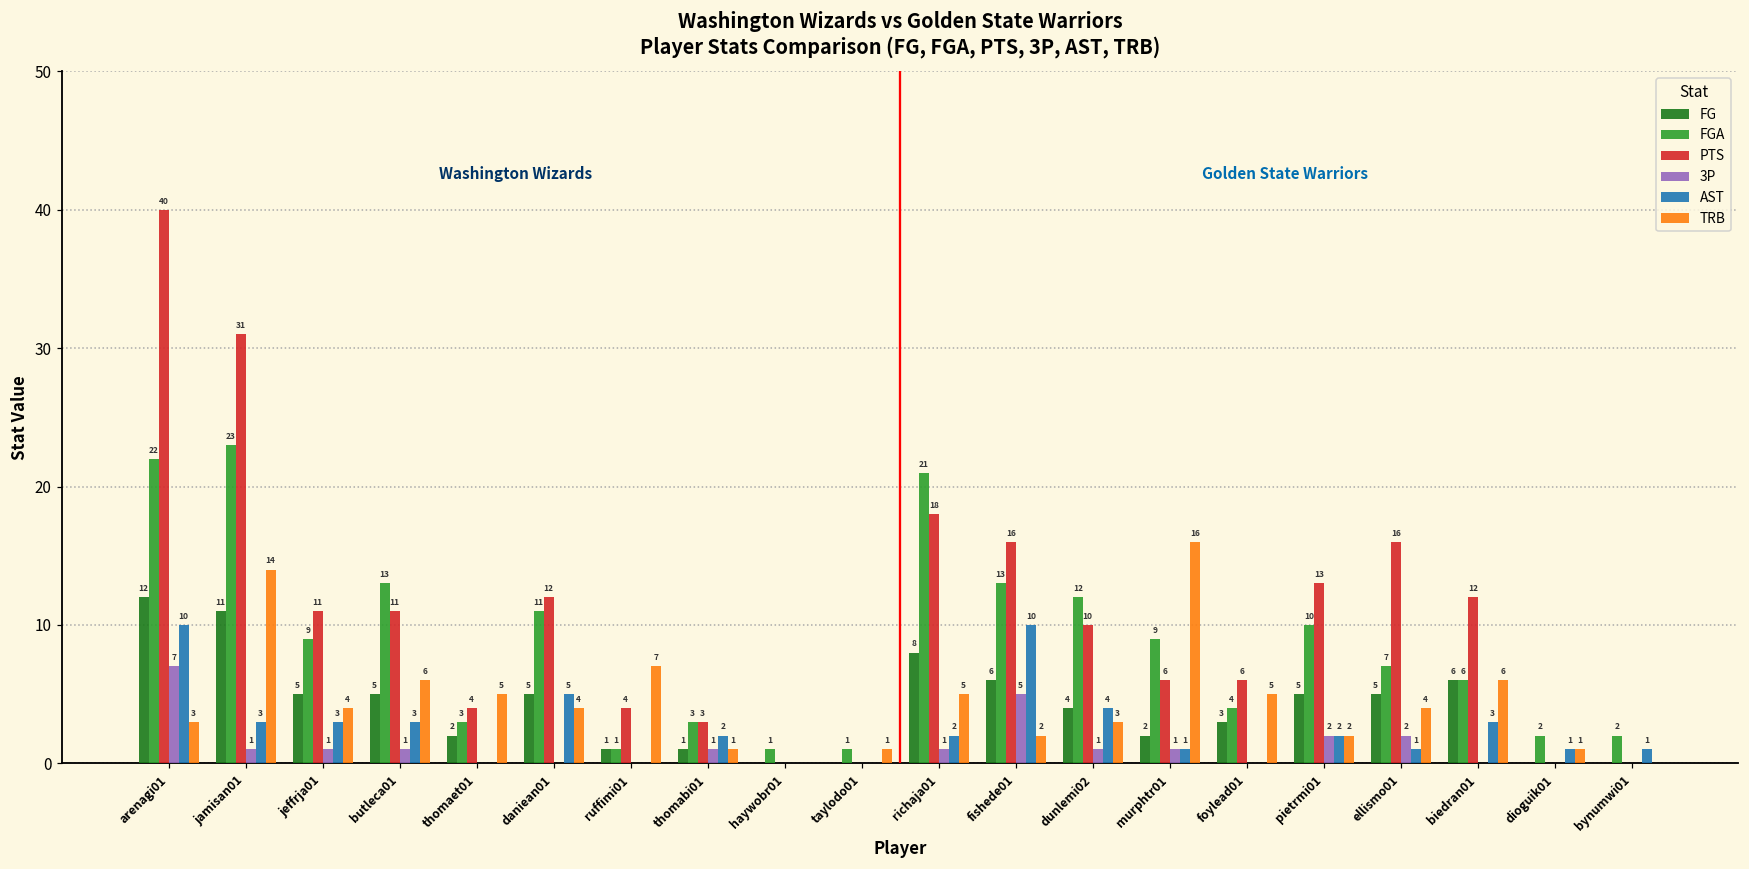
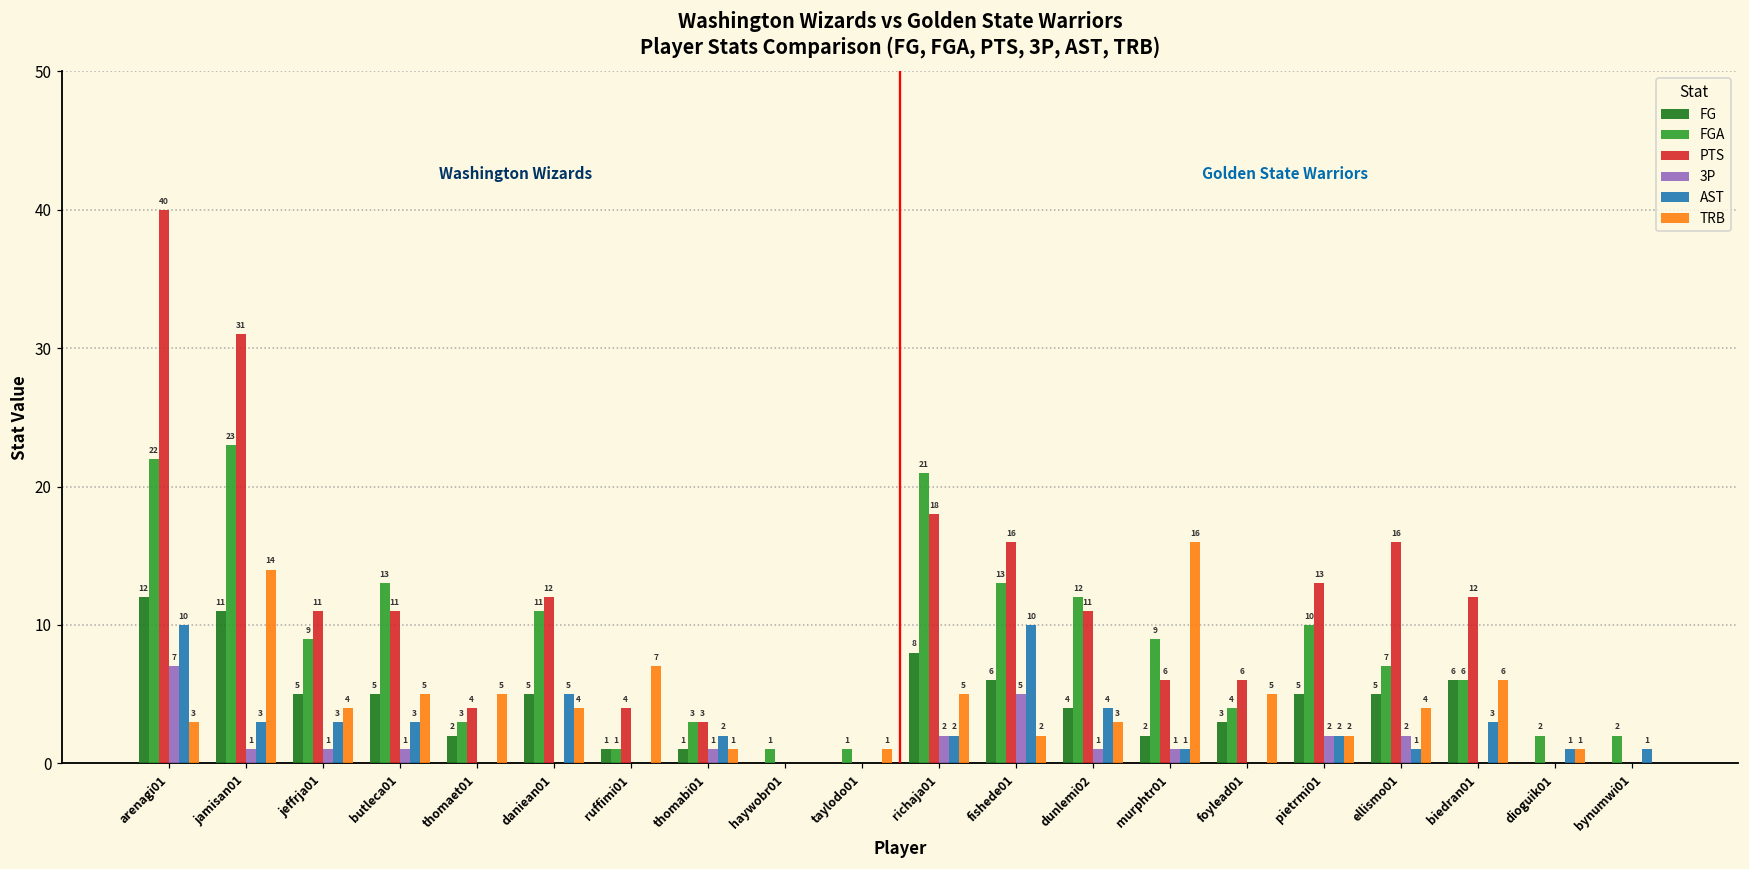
TRB, butleca01: 6 -> 5
3P, richaja01: 1 -> 2
PTS, dunlemi02: 10 -> 11
